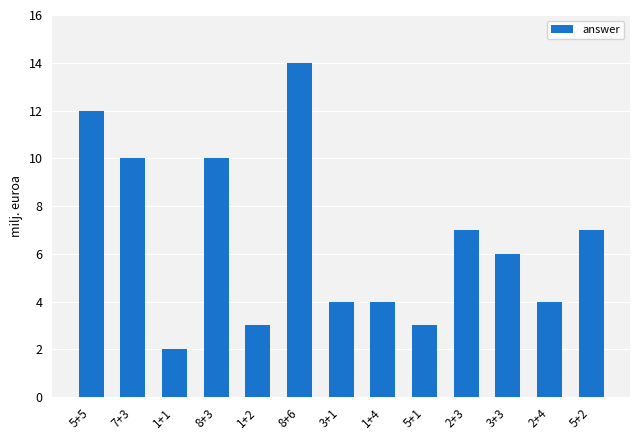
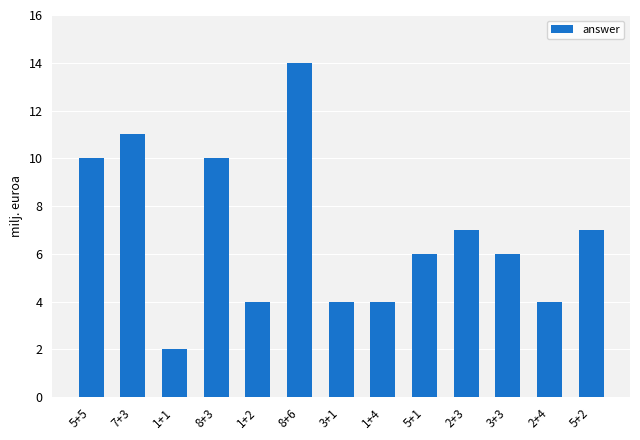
5+5: 12 -> 10
7+3: 10 -> 11
1+2: 3 -> 4
5+1: 3 -> 6
